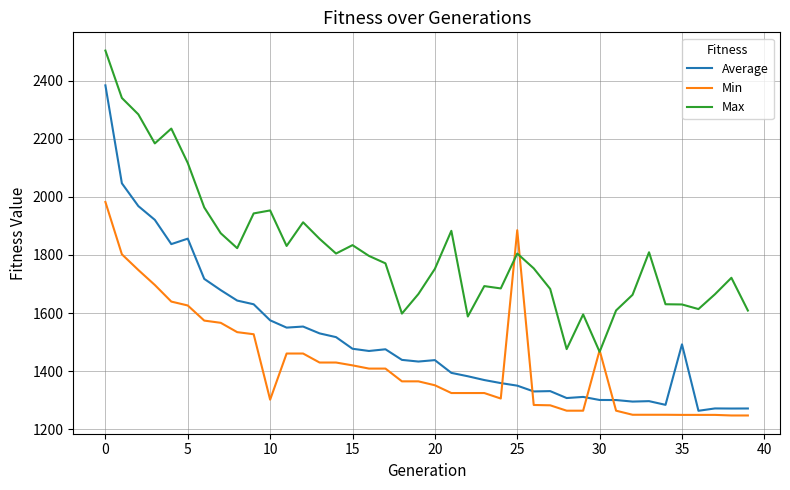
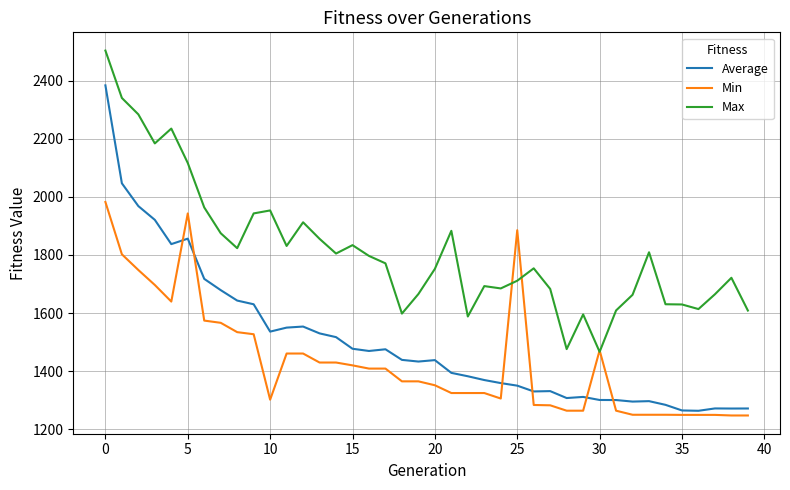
Min, 5: 1630 -> 1940
Average, 10: 1570 -> 1540
Max, 25: 1800 -> 1710
Average, 35: 1490 -> 1260
